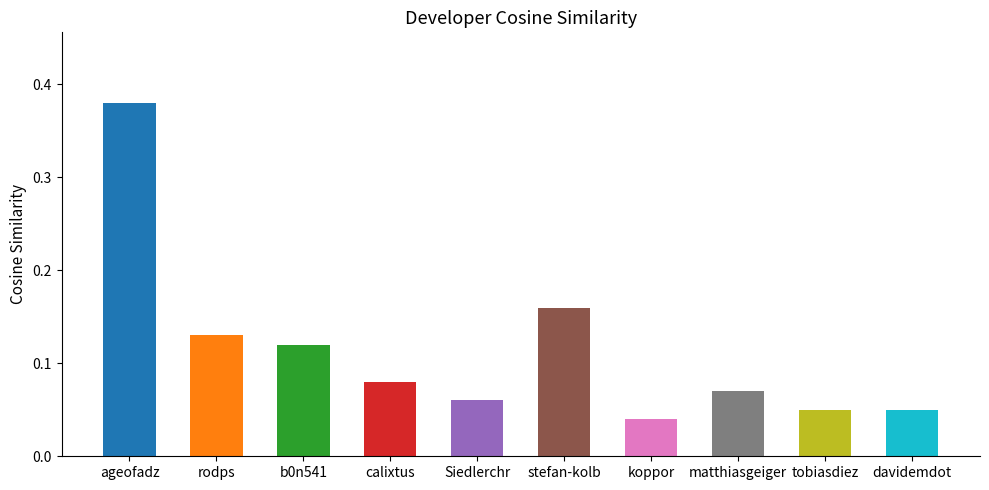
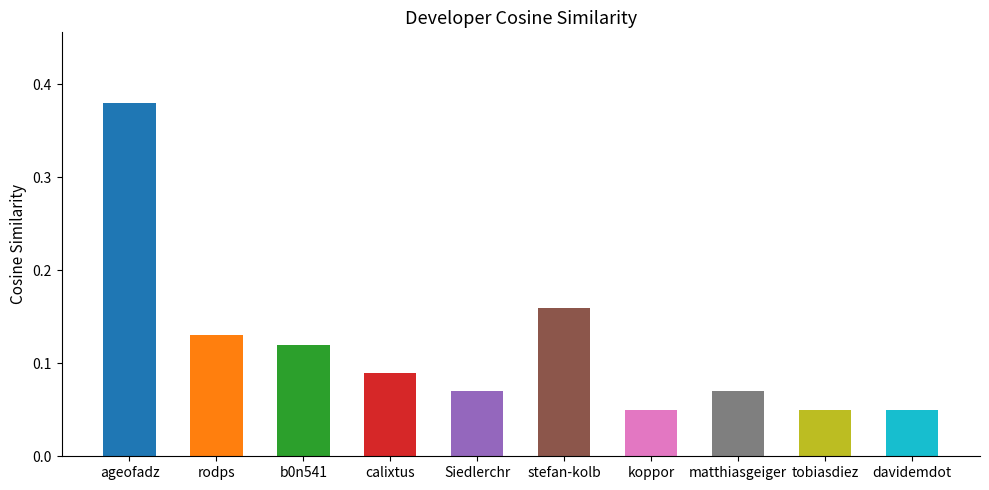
calixtus: 0.08 -> 0.09
Siedlerchr: 0.06 -> 0.07
koppor: 0.04 -> 0.05
